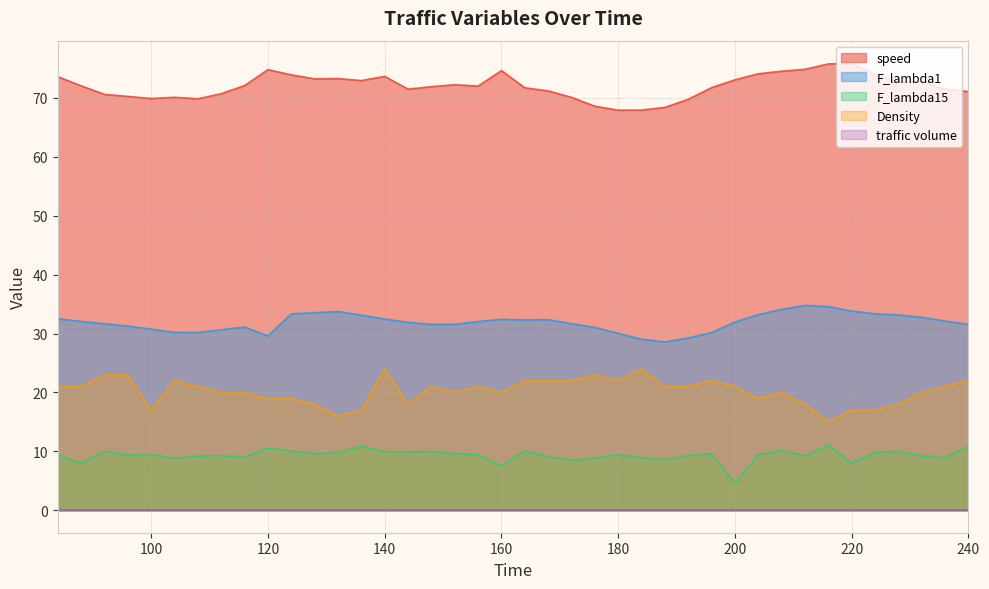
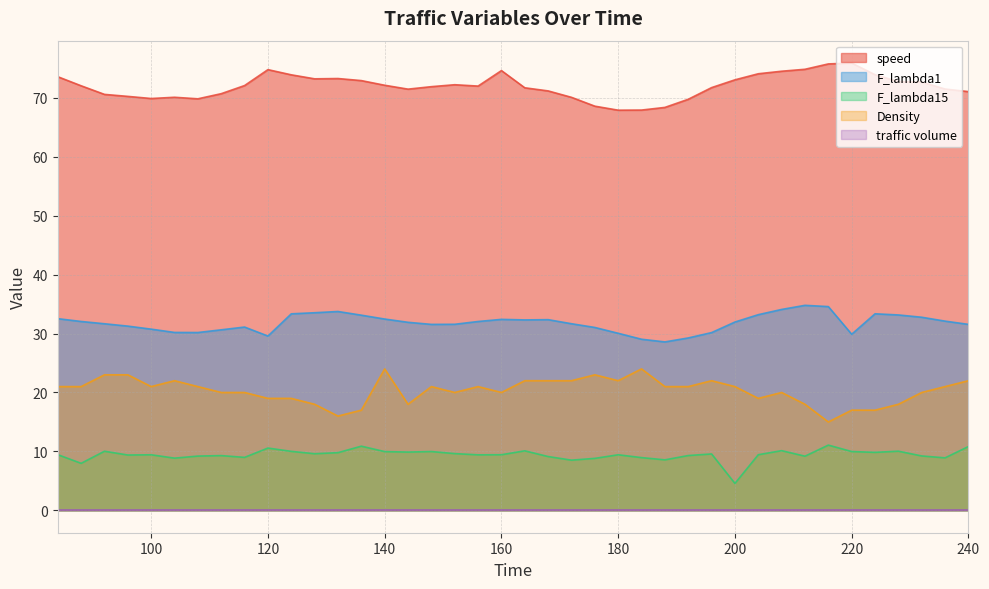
Density, 100: 17 -> 21
speed, 140: 74 -> 72
F_lambda15, 160: 8 -> 9
F_lambda1, 220: 34 -> 30
F_lambda15, 220: 8 -> 10
